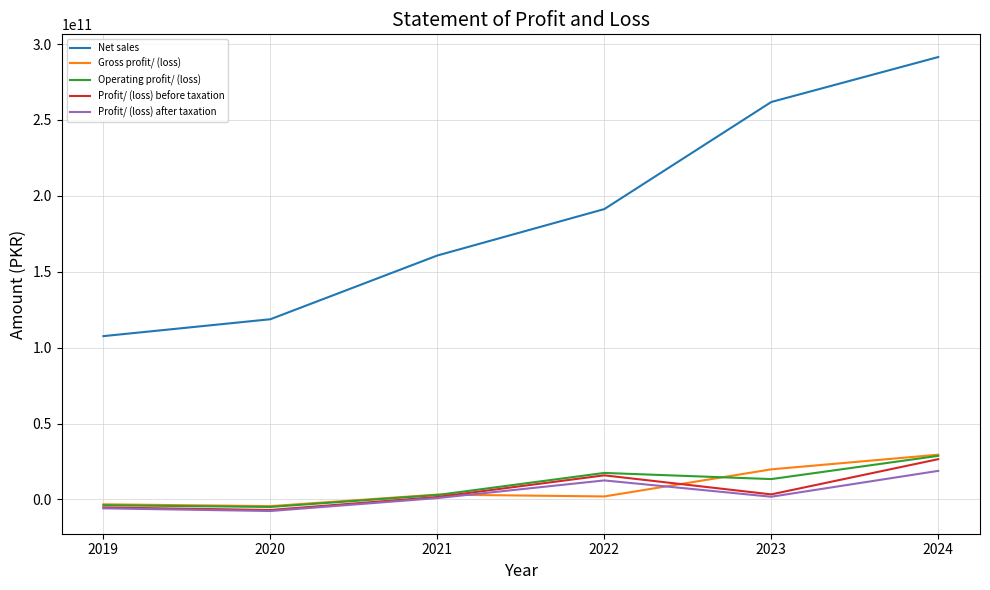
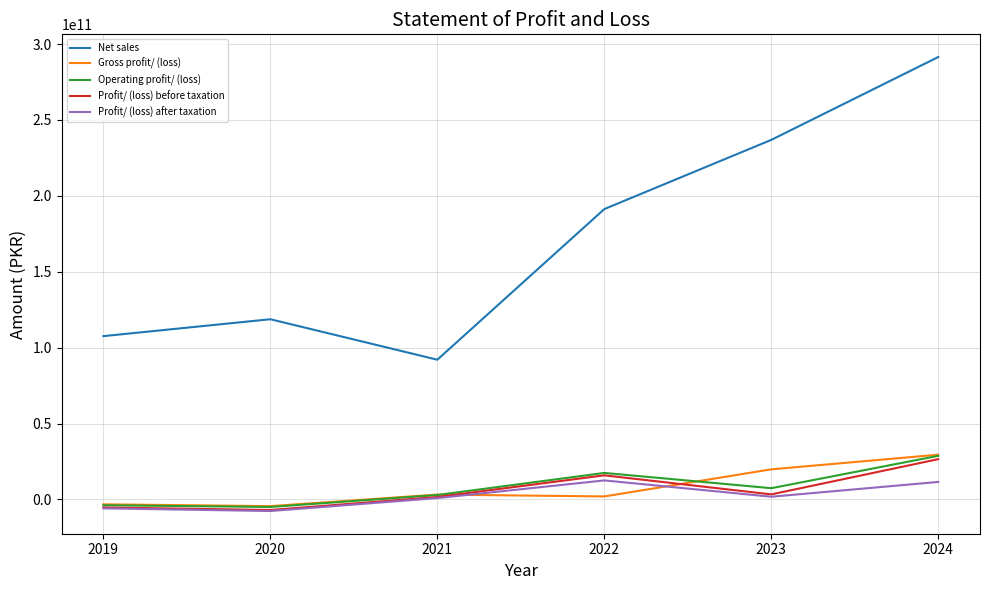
Net sales, 2021: 161000000000 -> 92000000000
Net sales, 2023: 262000000000 -> 237000000000
Operating profit/ (loss), 2023: 13000000000 -> 7000000000
Profit/ (loss) after taxation, 2024: 19000000000 -> 12000000000
